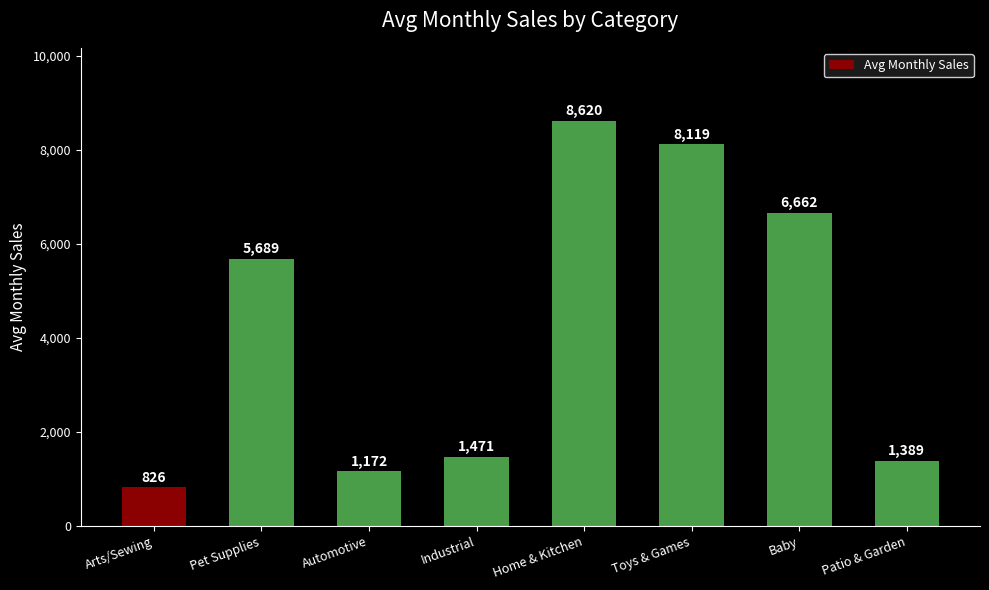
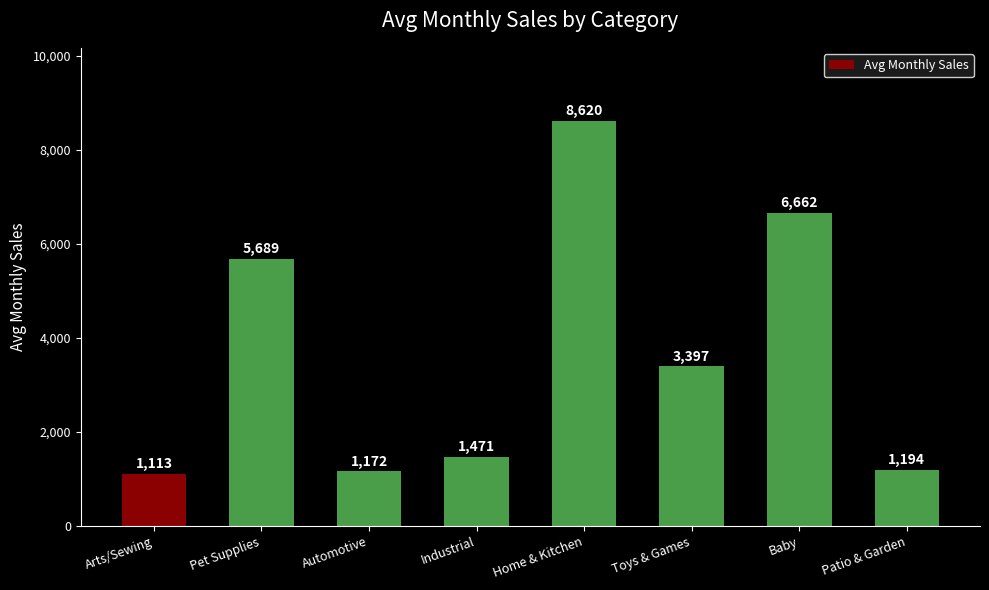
Arts/Sewing: 826 -> 1,113
Toys & Games: 8,119 -> 3,397
Patio & Garden: 1,389 -> 1,194
